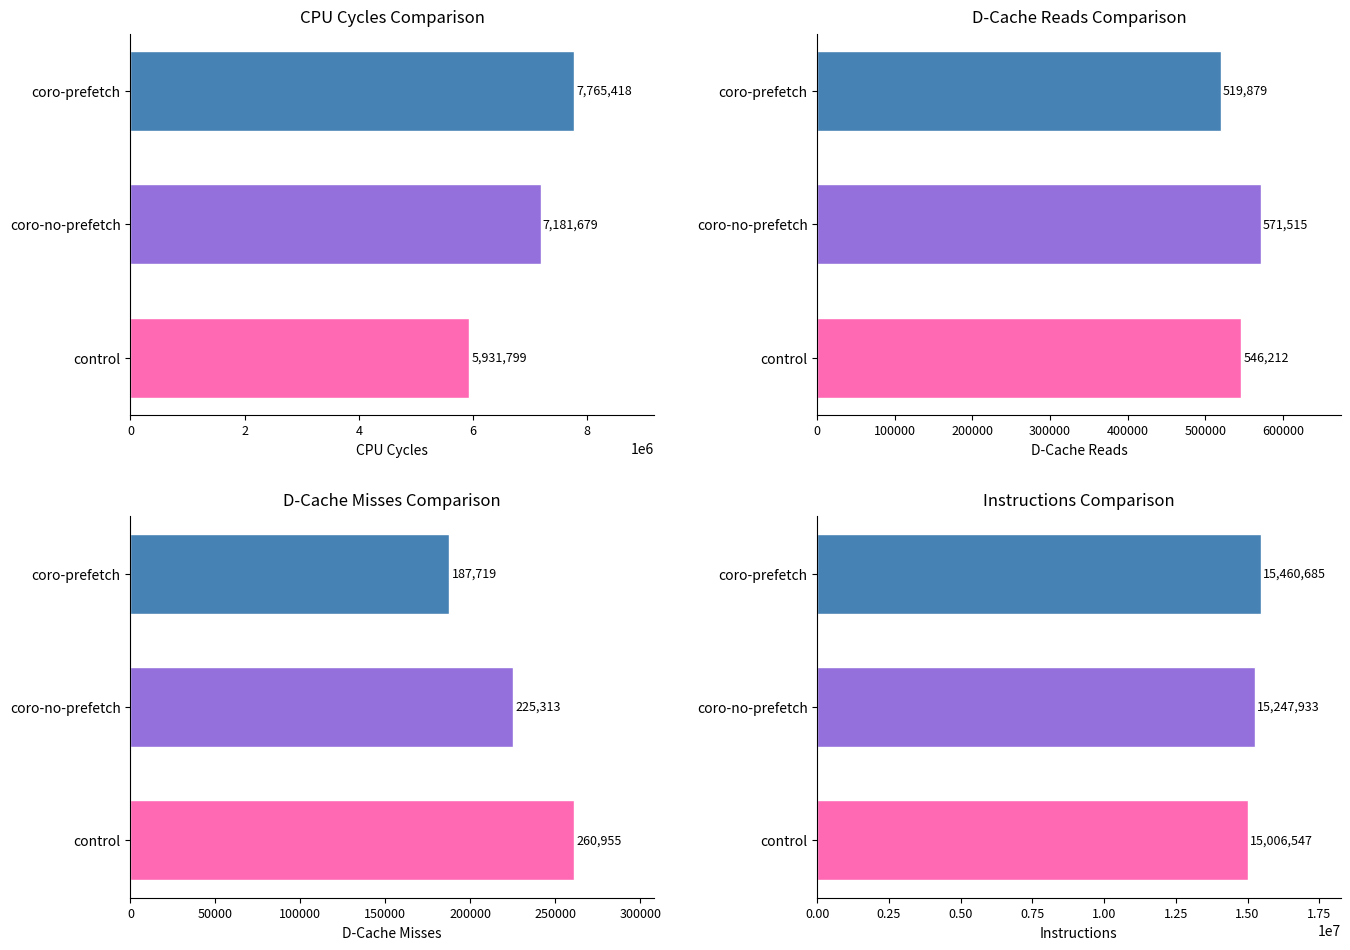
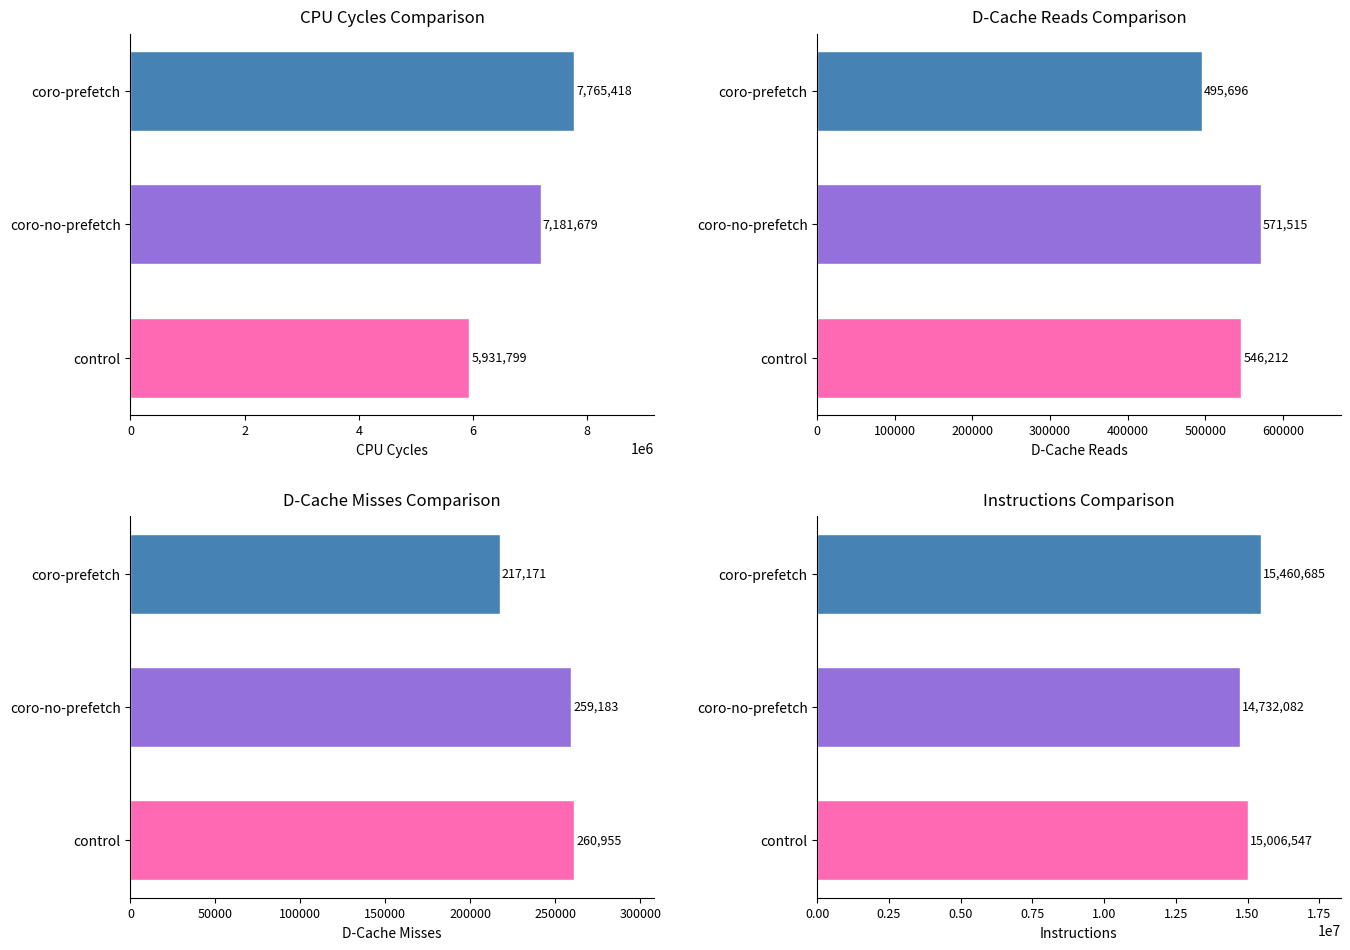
D-Cache Reads Comparison, coro-prefetch: 519,879 -> 495,696
D-Cache Misses Comparison, coro-prefetch: 187,719 -> 217,171
D-Cache Misses Comparison, coro-no-prefetch: 225,313 -> 259,183
Instructions Comparison, coro-no-prefetch: 15,247,933 -> 14,732,082
